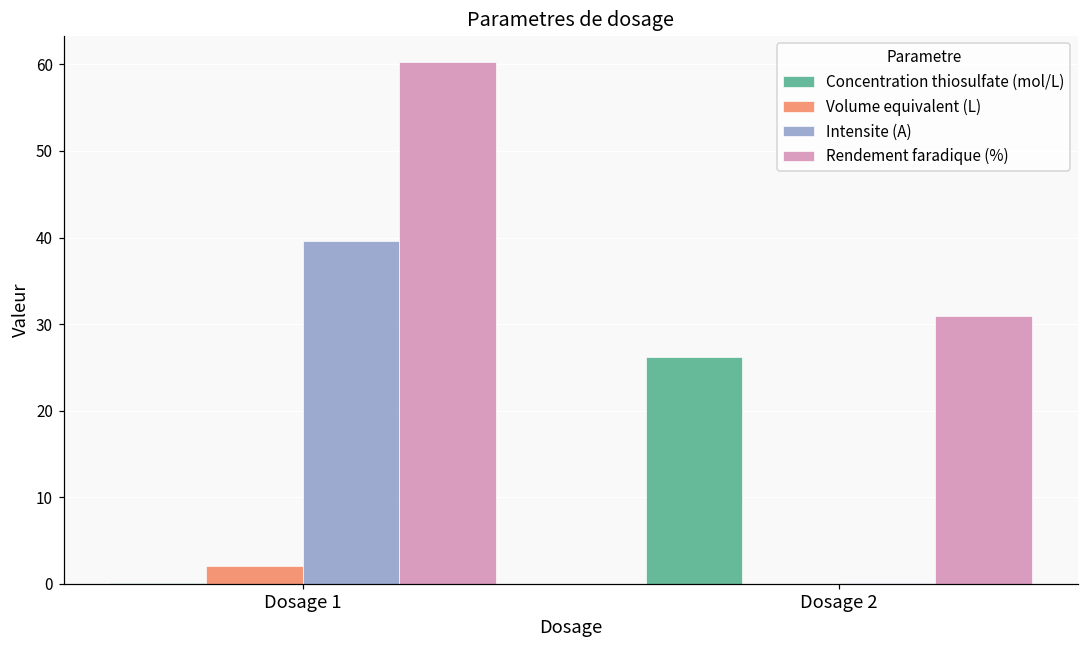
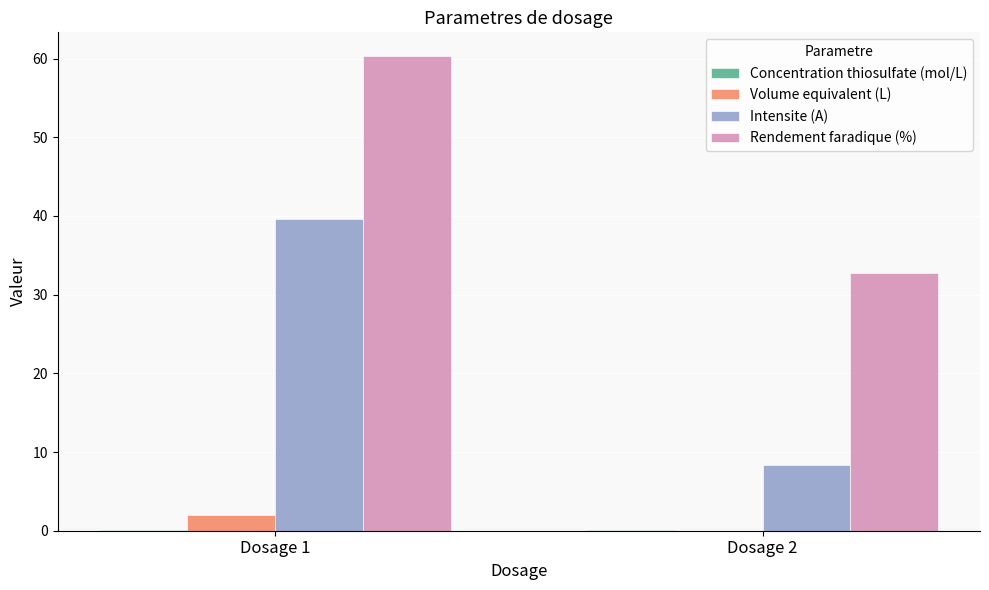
Concentration thiosulfate (mol/L), Dosage 2: 26 -> 0
Intensite (A), Dosage 2: 0 -> 8
Rendement faradique (%), Dosage 2: 31 -> 33
